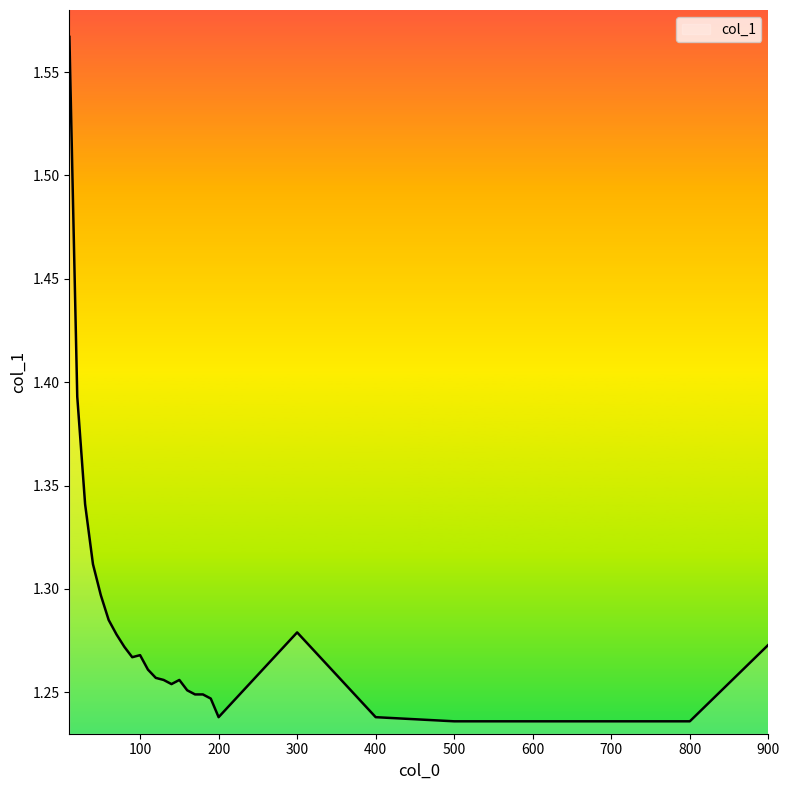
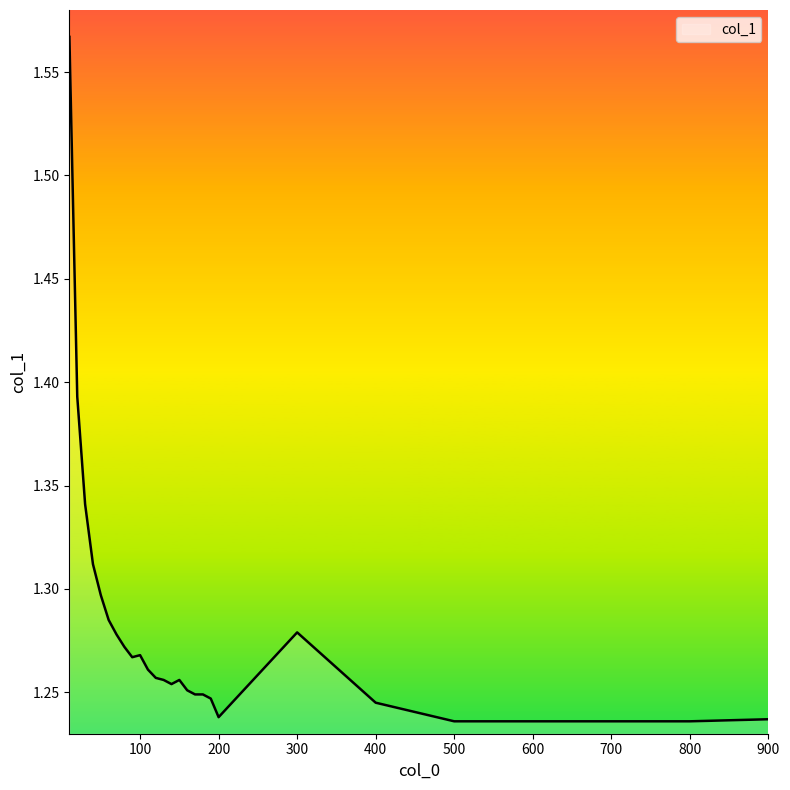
400: 1.238 -> 1.245
900: 1.273 -> 1.237
